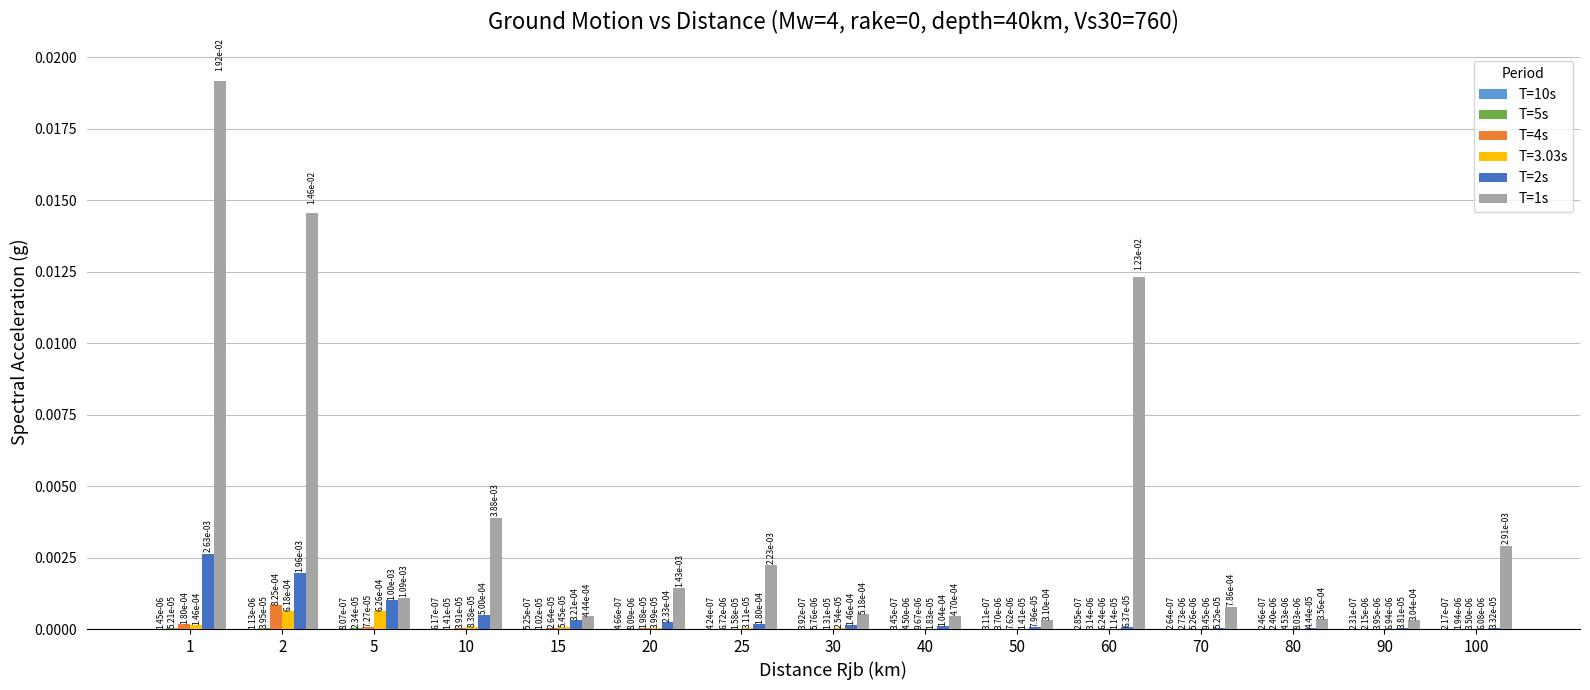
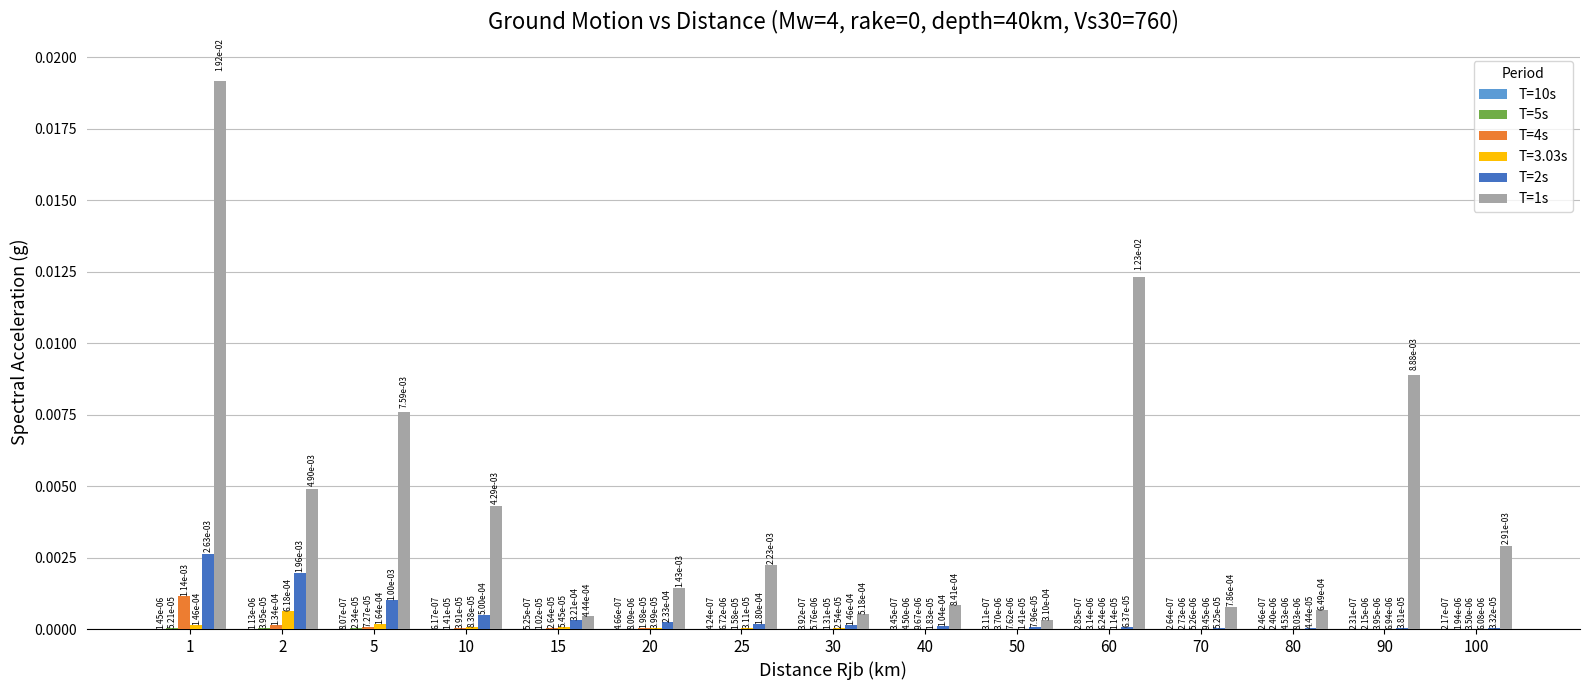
T=4s, 1: 1.80e-04 -> 1.14e-03
T=4s, 2: 8.25e-04 -> 1.34e-04
T=1s, 2: 1.46e-02 -> 4.90e-03
T=3.03s, 5: 6.26e-04 -> 1.64e-04
T=1s, 5: 1.09e-03 -> 7.59e-03
T=1s, 10: 3.88e-03 -> 4.29e-03
T=1s, 40: 4.70e-04 -> 8.41e-04
T=1s, 80: 3.56e-04 -> 6.49e-04
T=1s, 90: 3.04e-04 -> 8.88e-03
